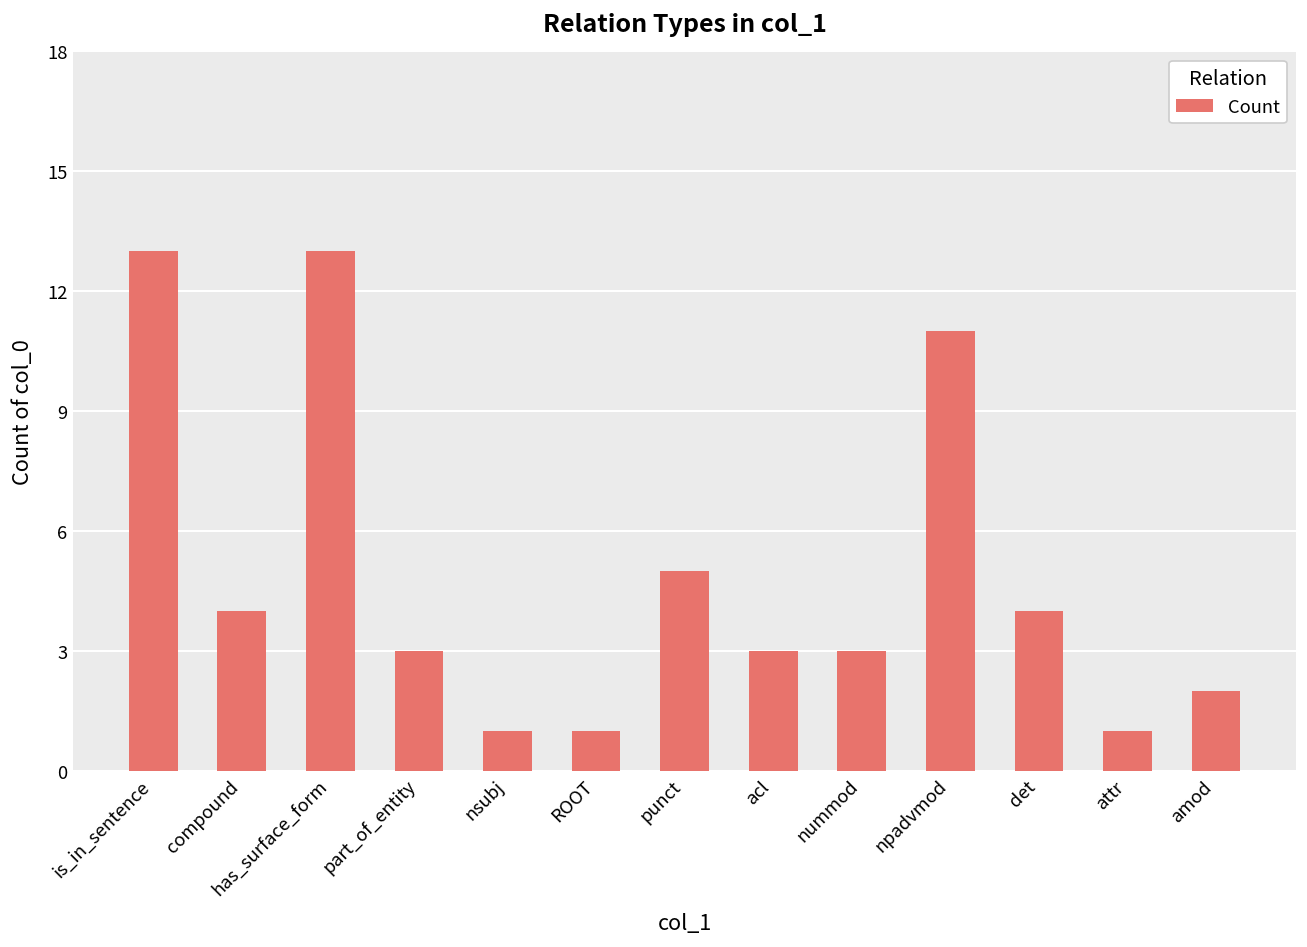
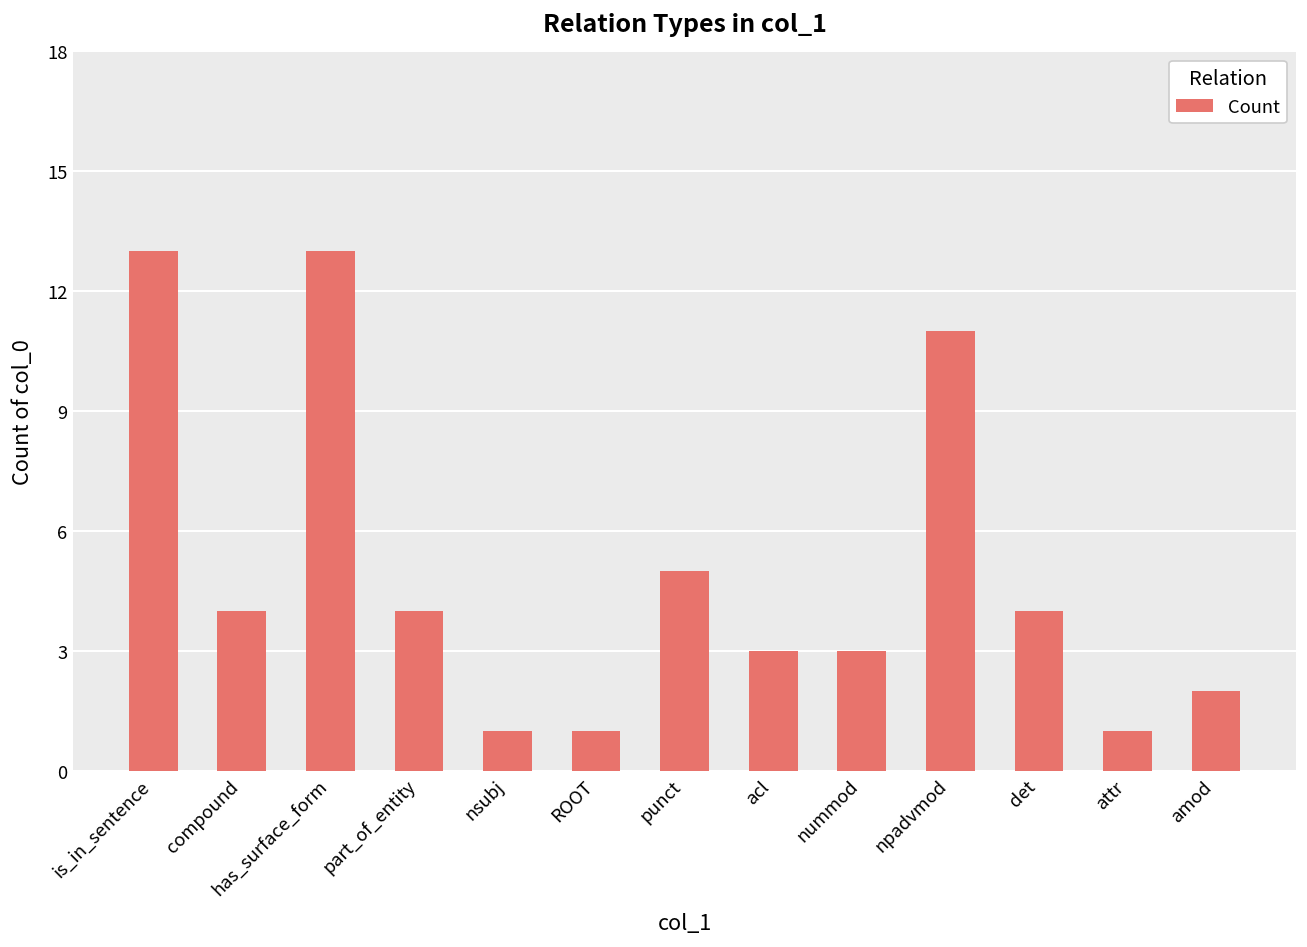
part_of_entity: 3 -> 4
